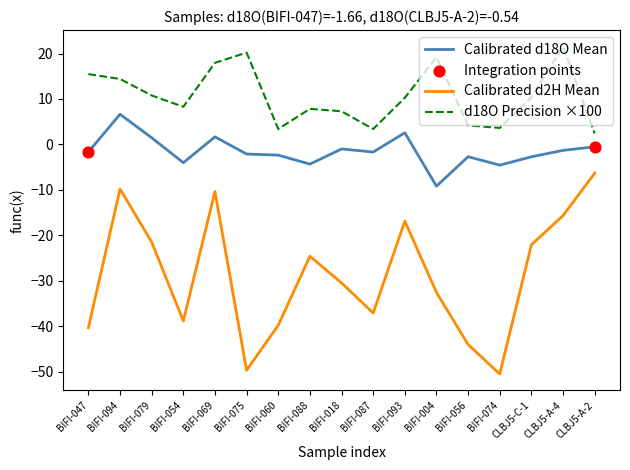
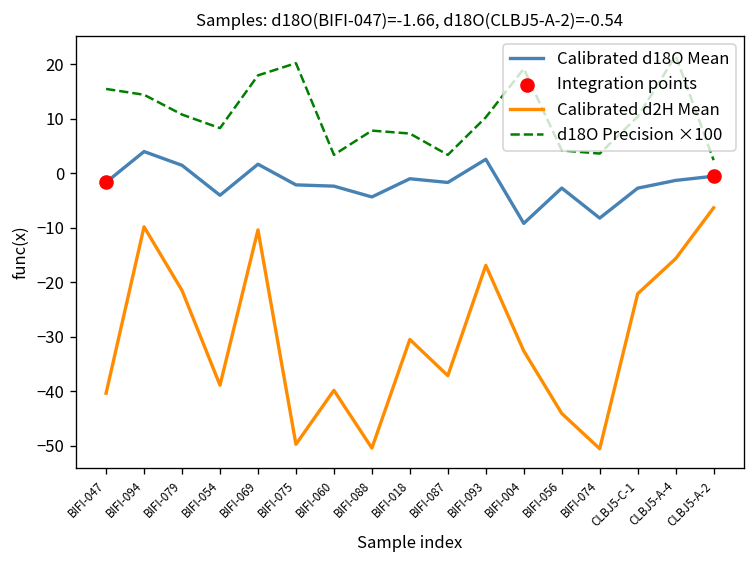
Calibrated d18O Mean, BIFI-094: 7 -> 4
Calibrated d2H Mean, BIFI-088: -25 -> -50
Calibrated d18O Mean, BIFI-074: -5 -> -8
